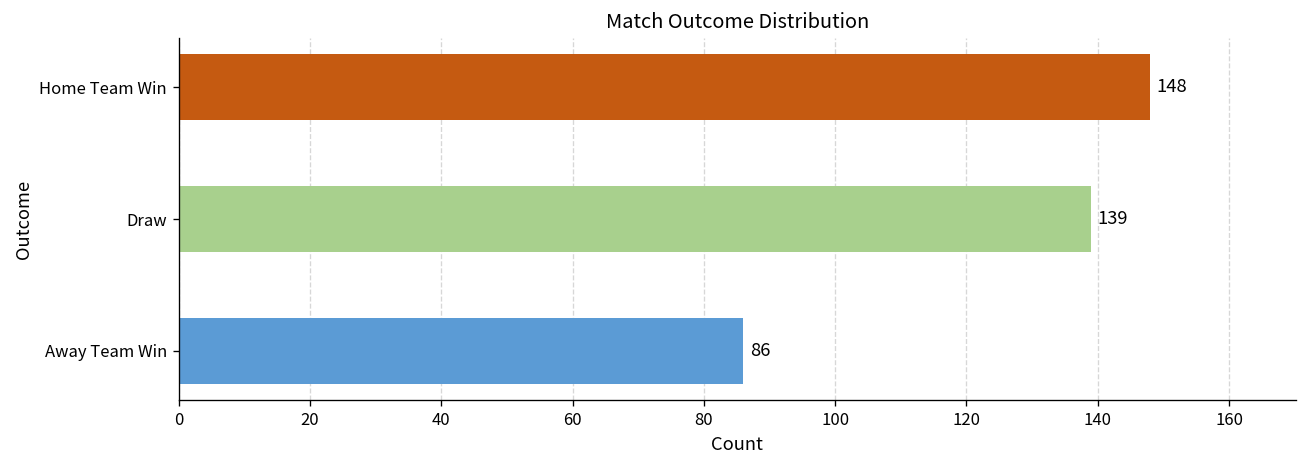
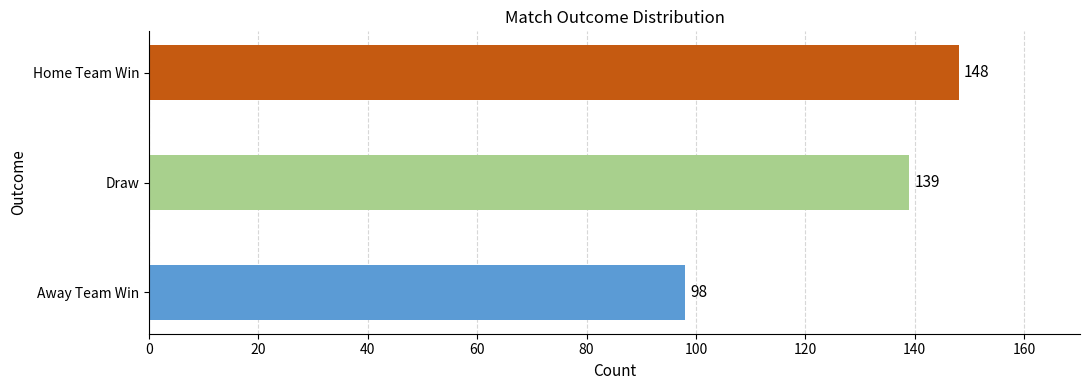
Away Team Win: 86 -> 98
